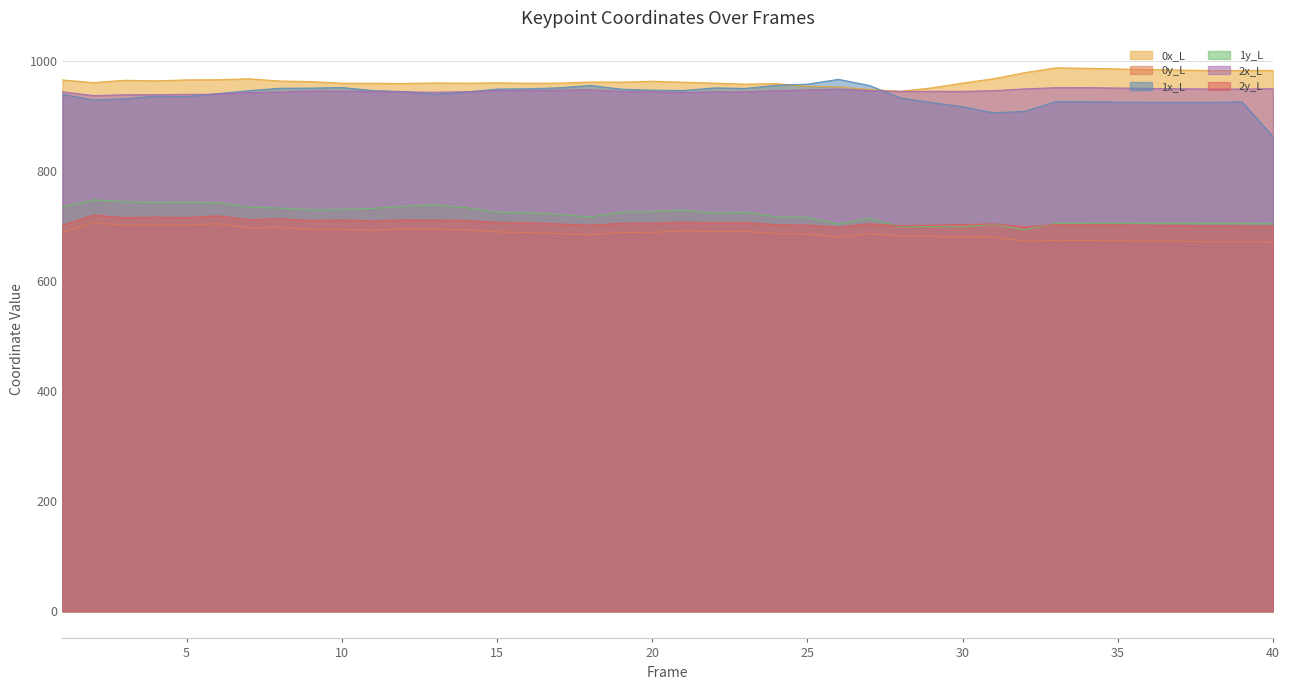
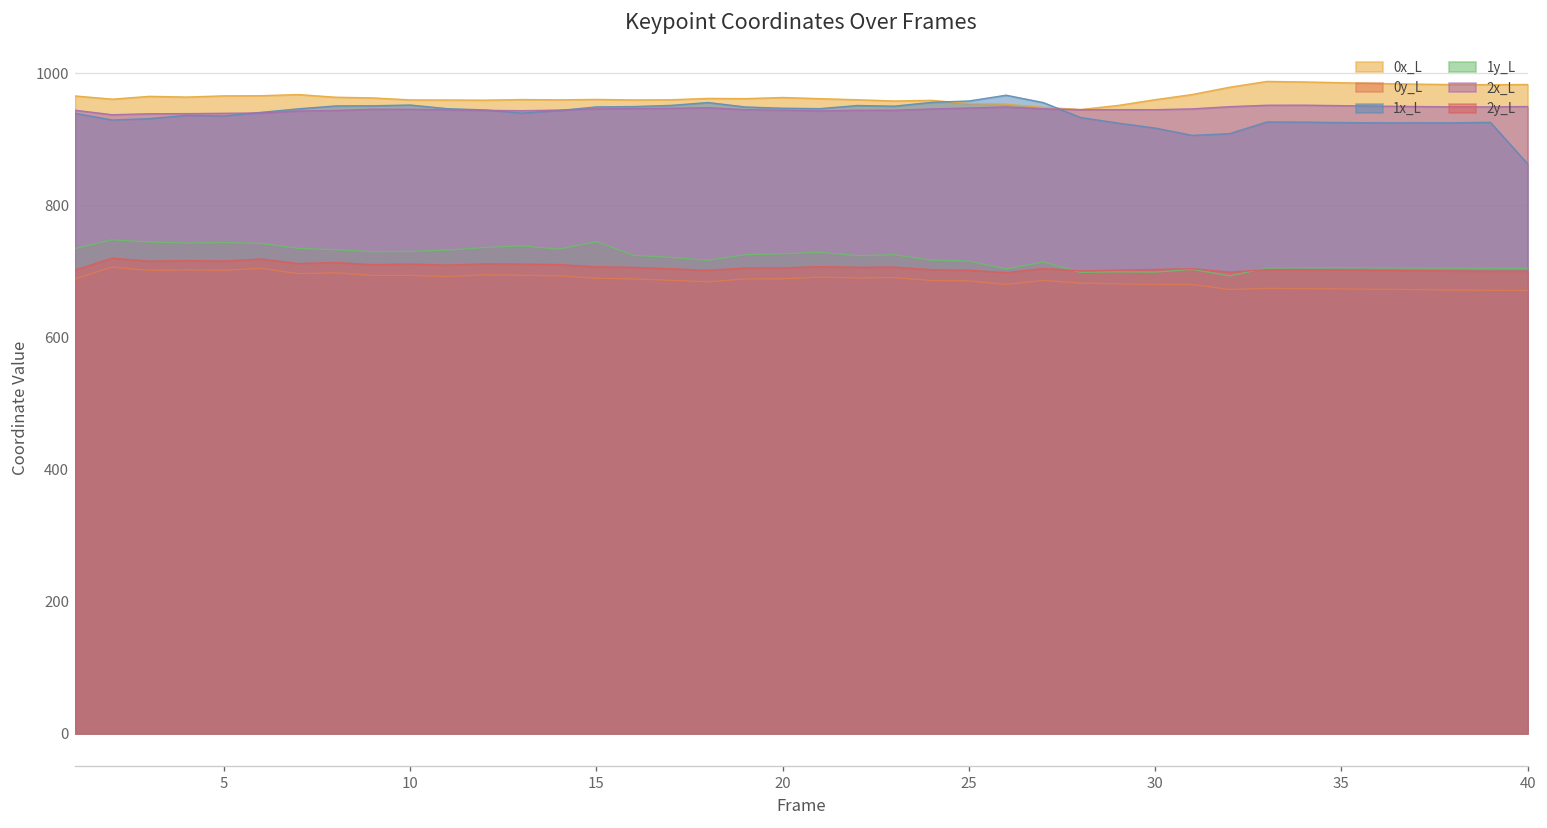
1y_L, 15: 730 -> 740
